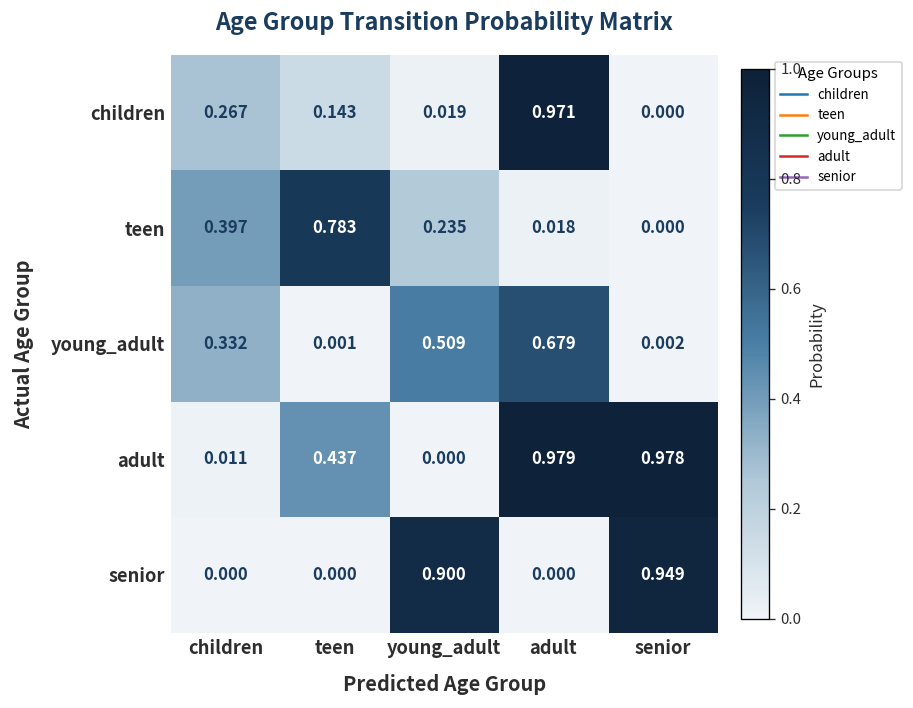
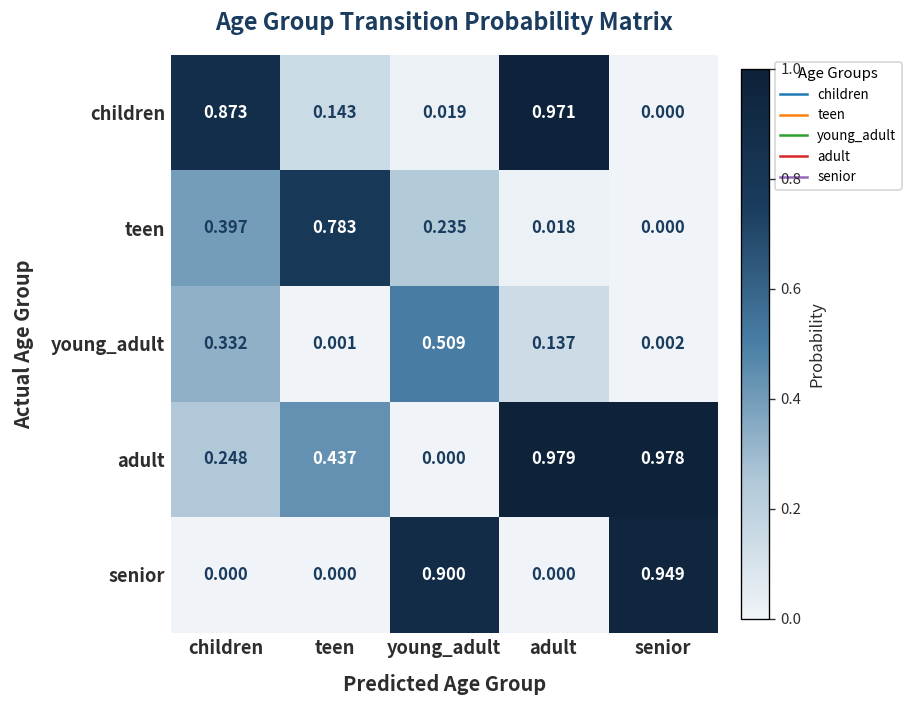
children, children: 0.267 -> 0.873
young_adult, adult: 0.679 -> 0.137
adult, children: 0.011 -> 0.248
